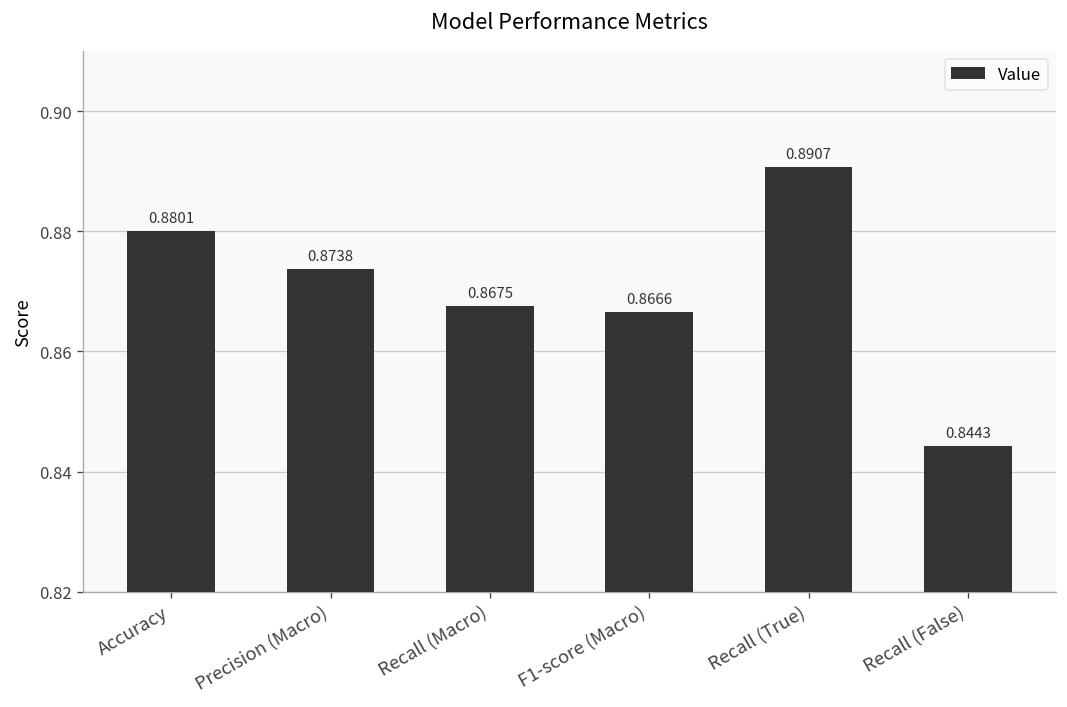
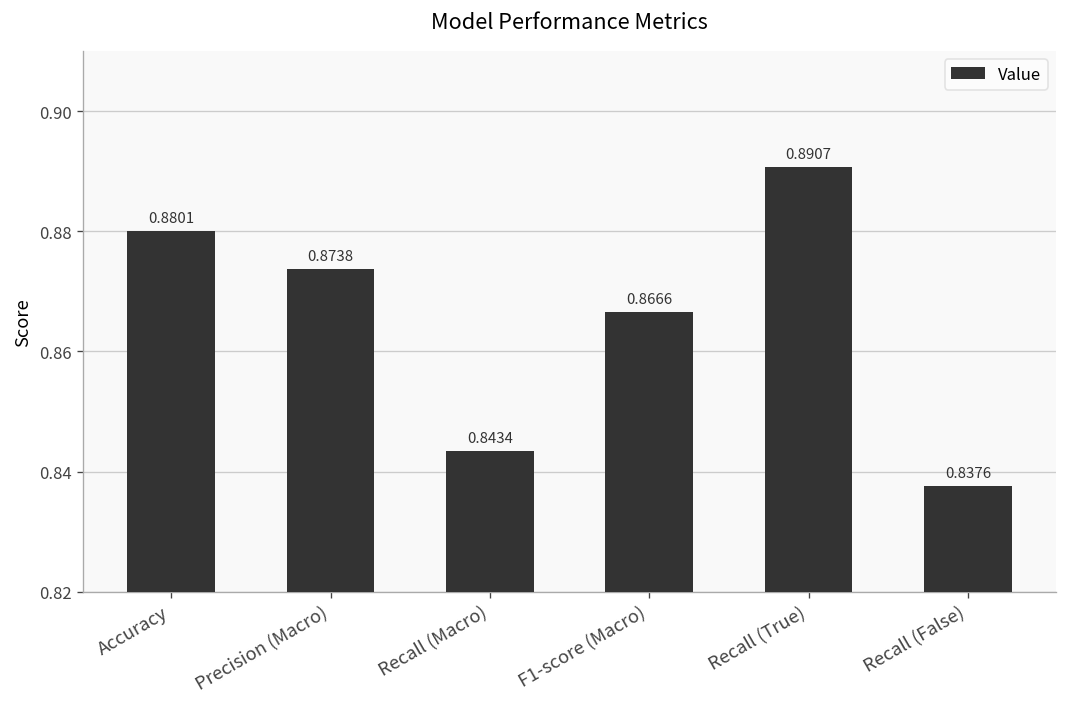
Recall (Macro): 0.8675 -> 0.8434
Recall (False): 0.8443 -> 0.8376
